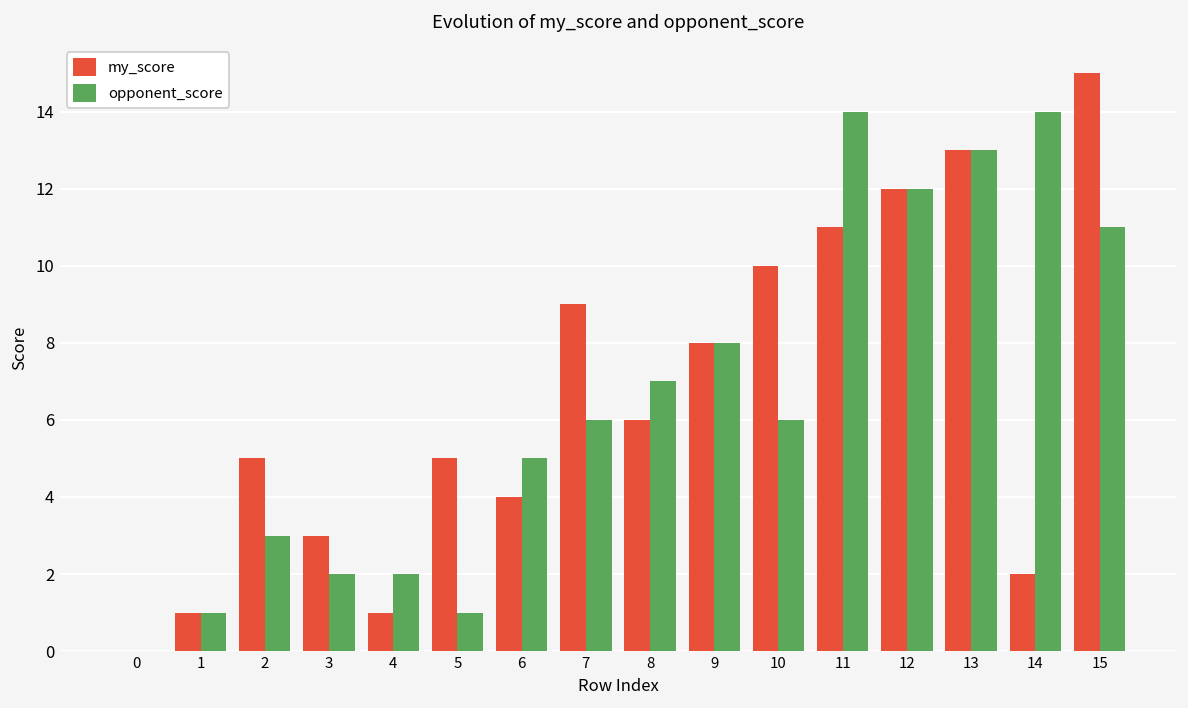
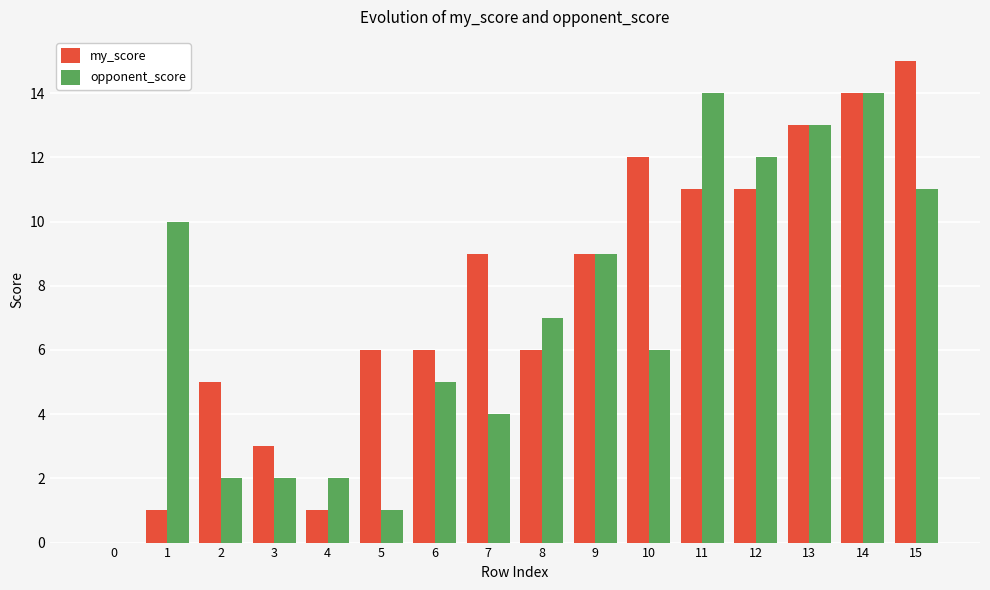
opponent_score, 1: 1 -> 10
opponent_score, 2: 3 -> 2
my_score, 5: 5 -> 6
my_score, 6: 4 -> 6
opponent_score, 7: 6 -> 4
my_score, 9: 8 -> 9
opponent_score, 9: 8 -> 9
my_score, 10: 10 -> 12
my_score, 12: 12 -> 11
my_score, 14: 2 -> 14
